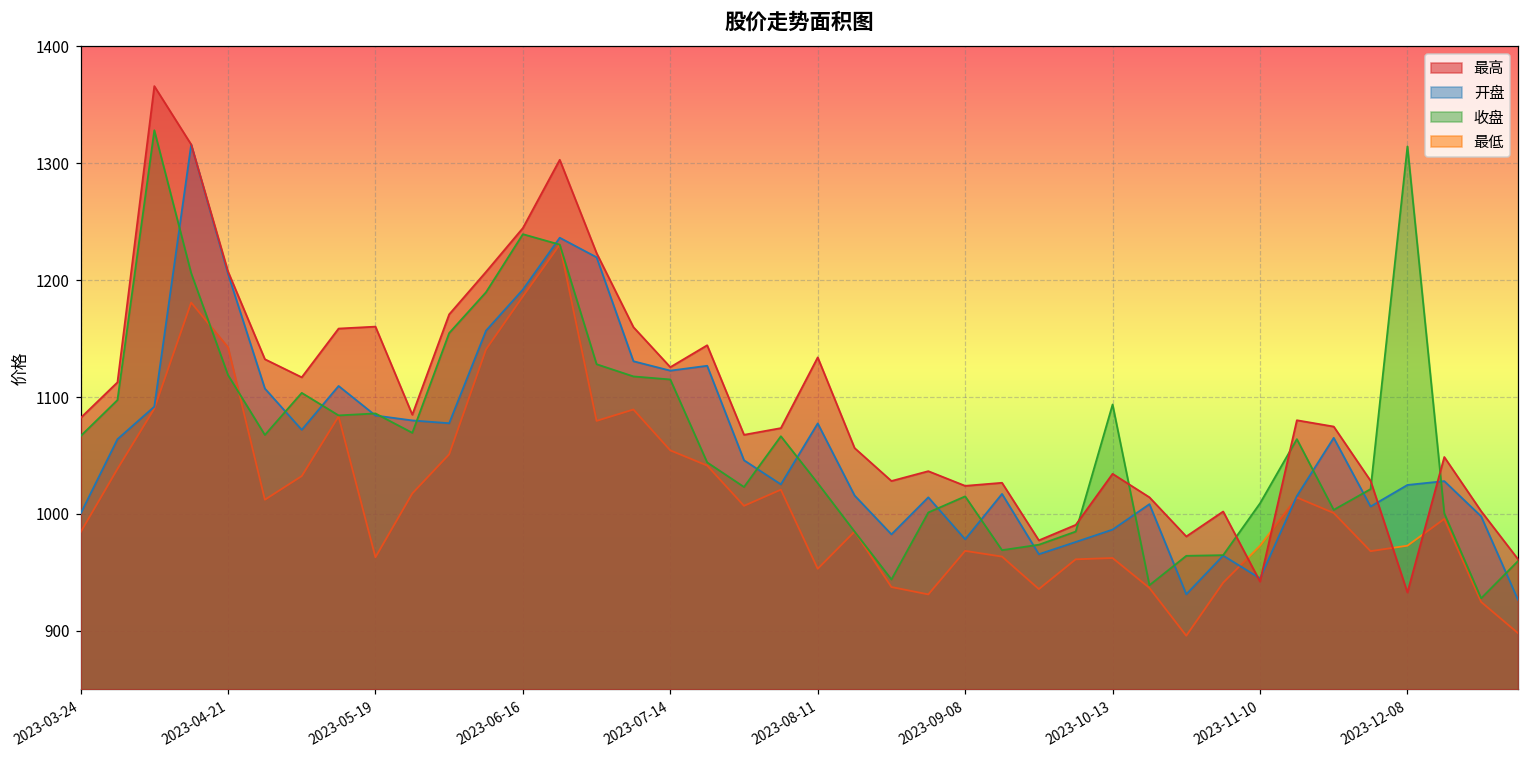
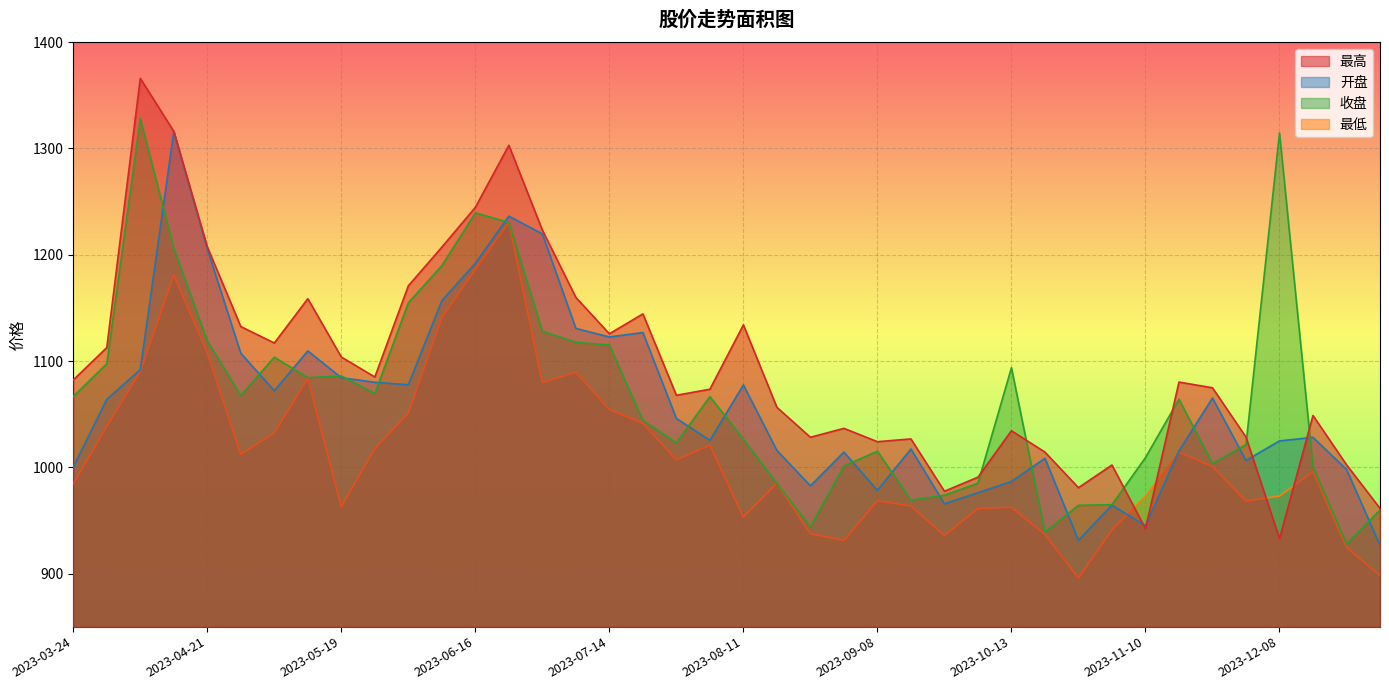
最低, 2023-04-21: 1143 -> 1108
最高, 2023-05-19: 1160 -> 1104
